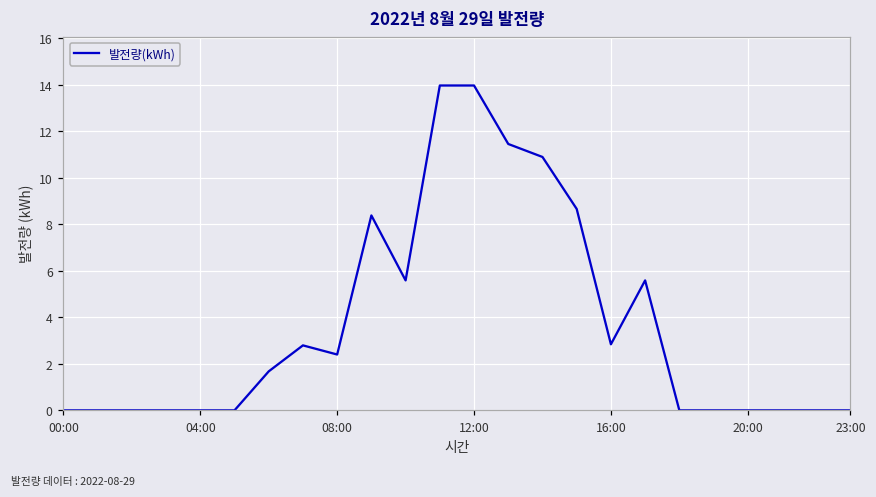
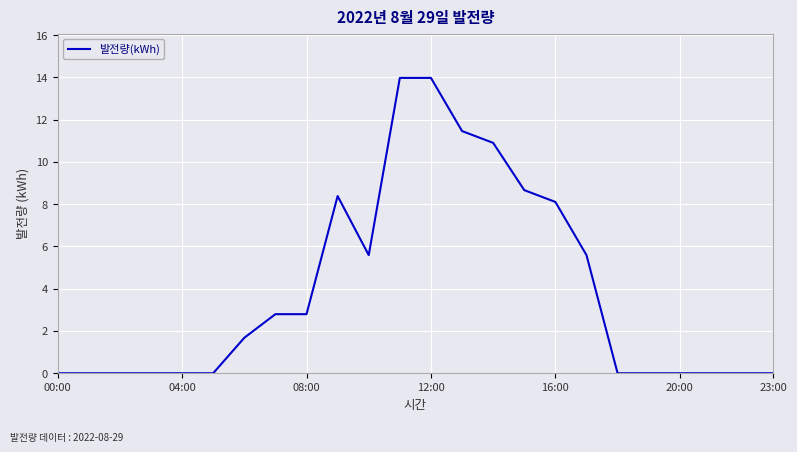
08:00: 2.4 -> 2.8
16:00: 2.8 -> 8.1
